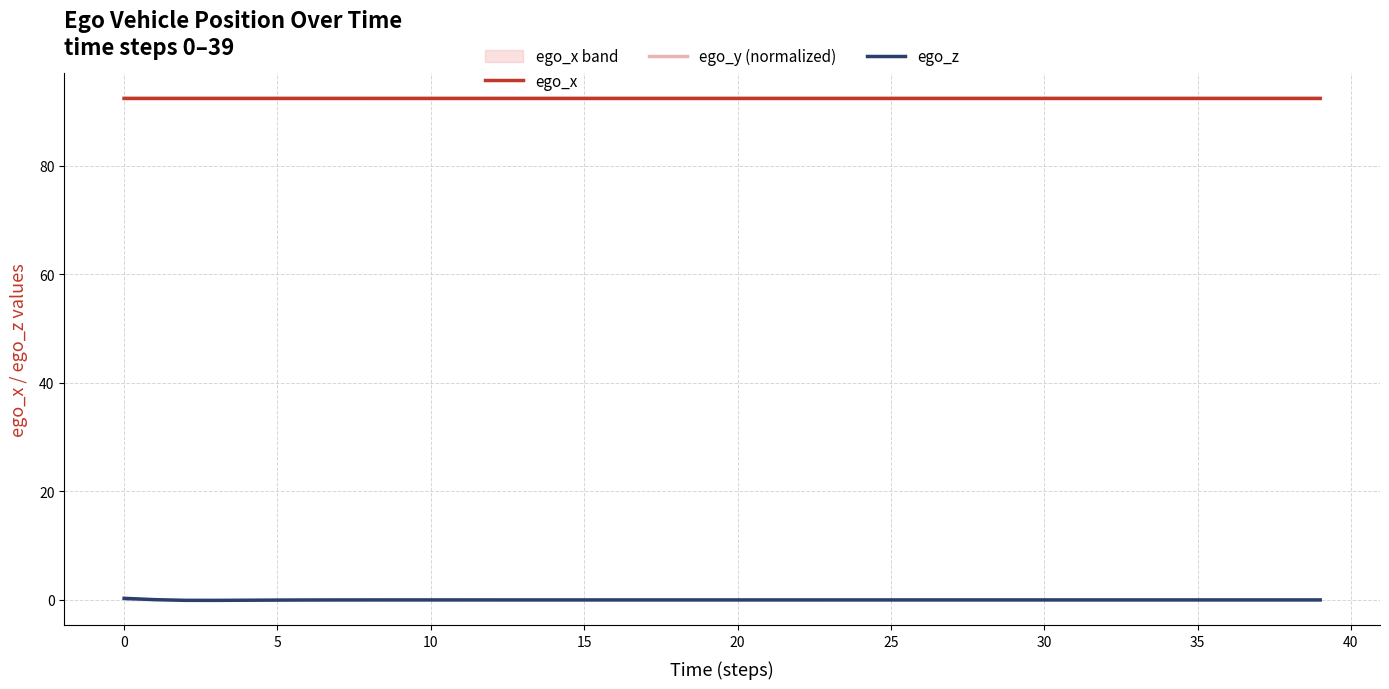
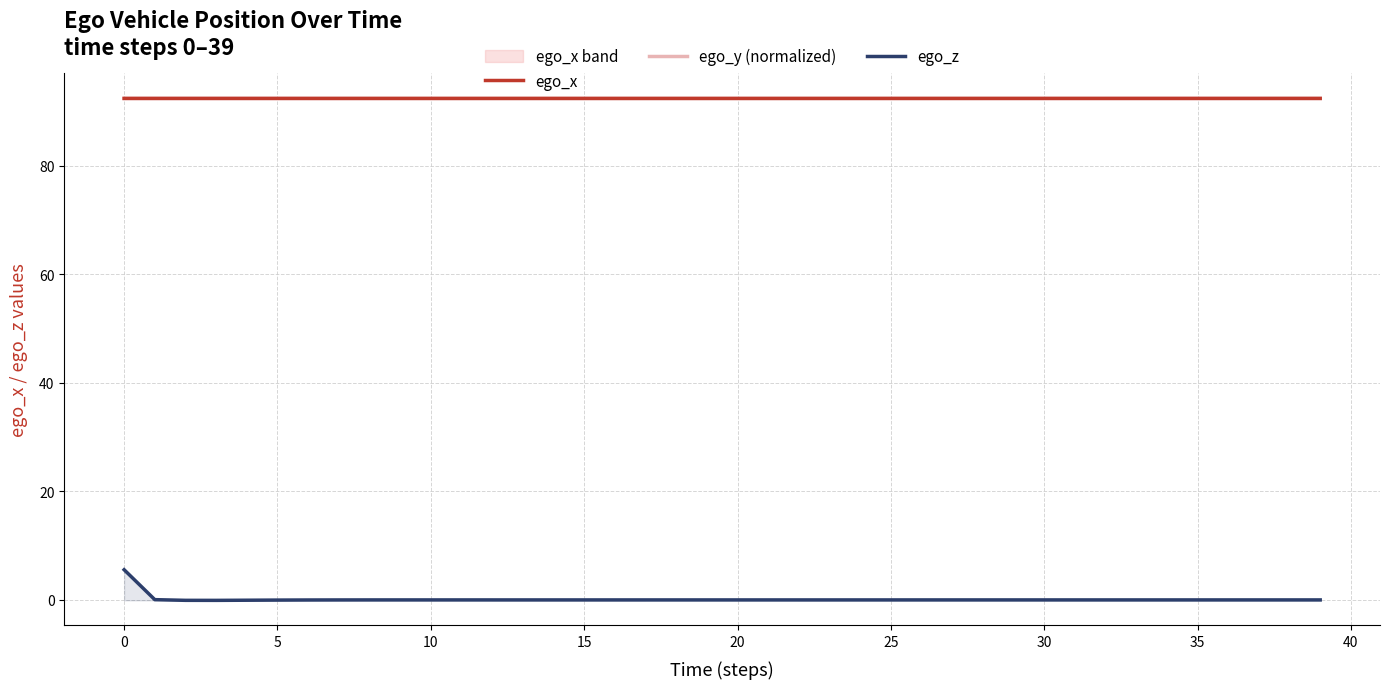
ego_z, 0: 0 -> 6
